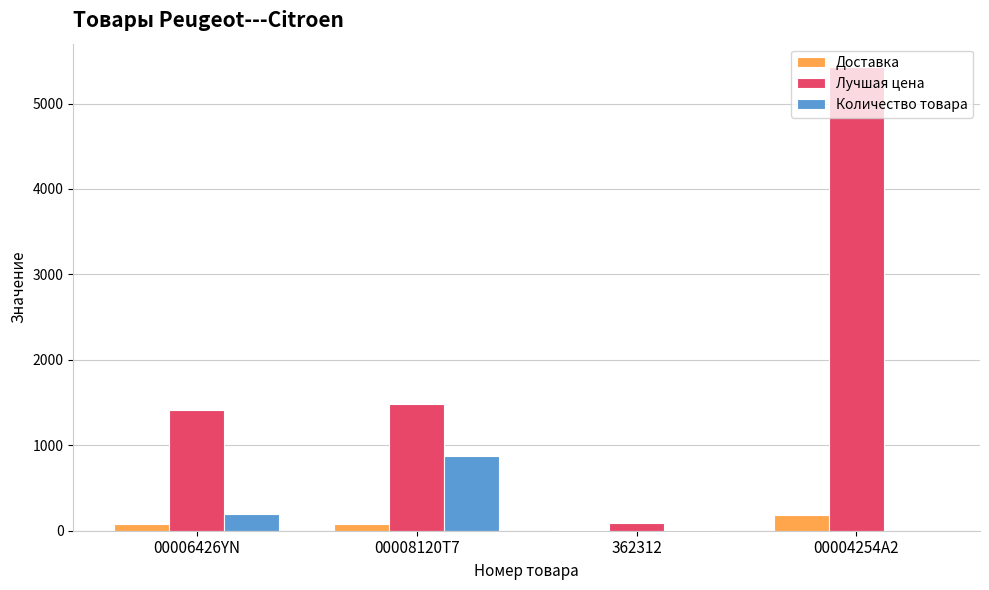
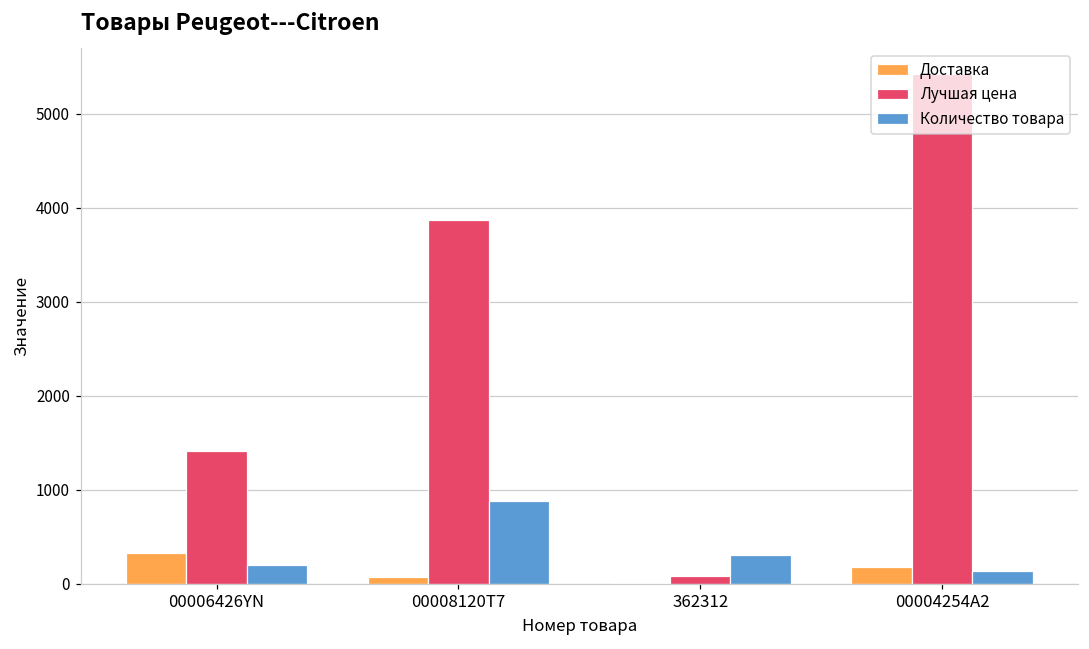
Доставка, 00006426YN: 100 -> 300
Лучшая цена, 00008120T7: 1500 -> 3900
Количество товара, 362312: 0 -> 300
Количество товара, 00004254A2: 0 -> 100
